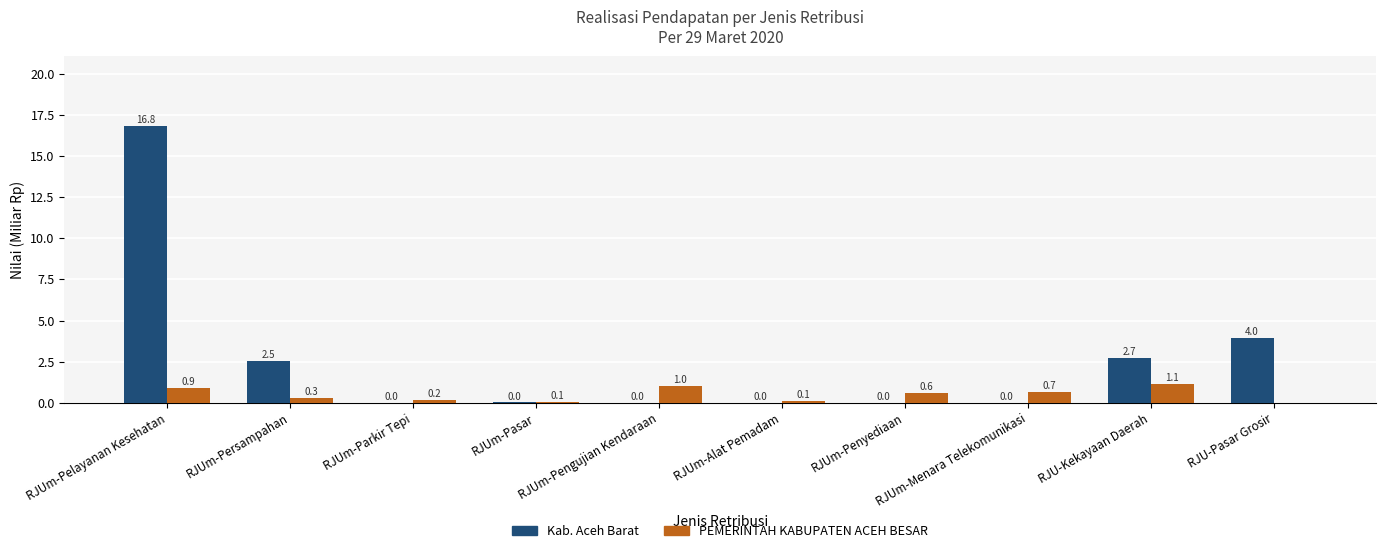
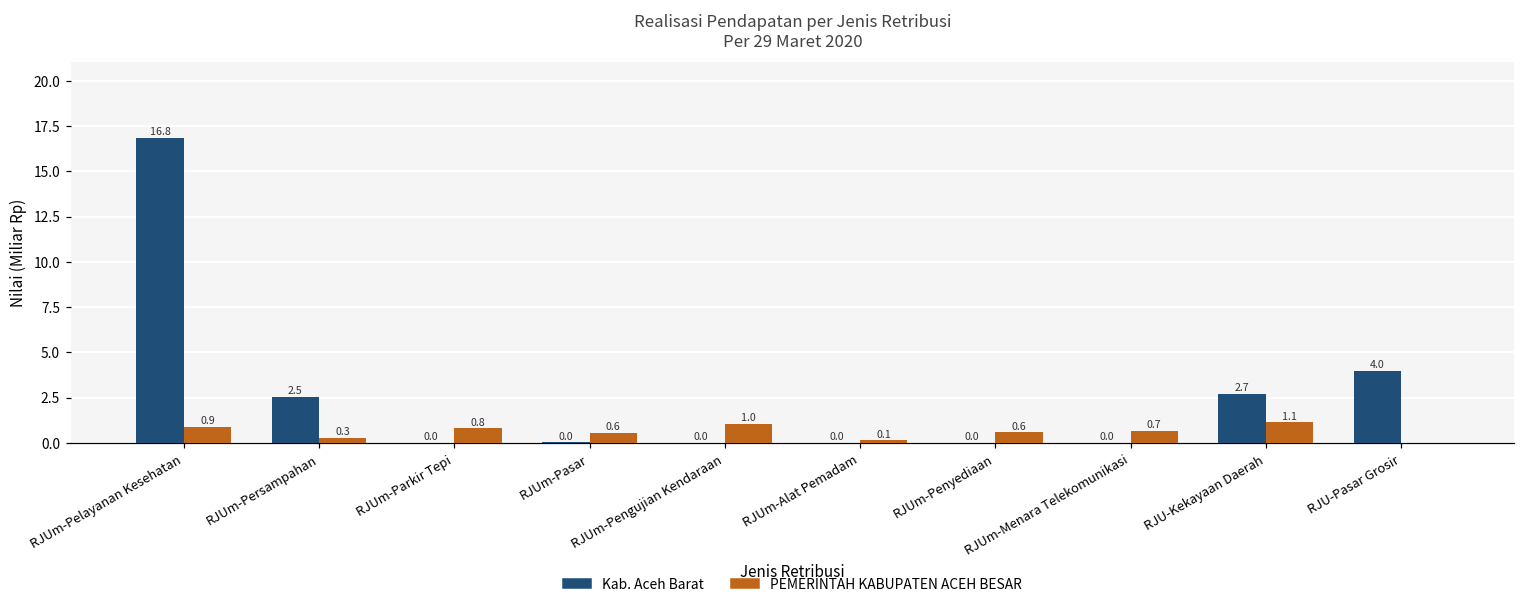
PEMERINTAH KABUPATEN ACEH BESAR, RJUm-Parkir Tepi: 0.2 -> 0.8
PEMERINTAH KABUPATEN ACEH BESAR, RJUm-Pasar: 0.1 -> 0.6
